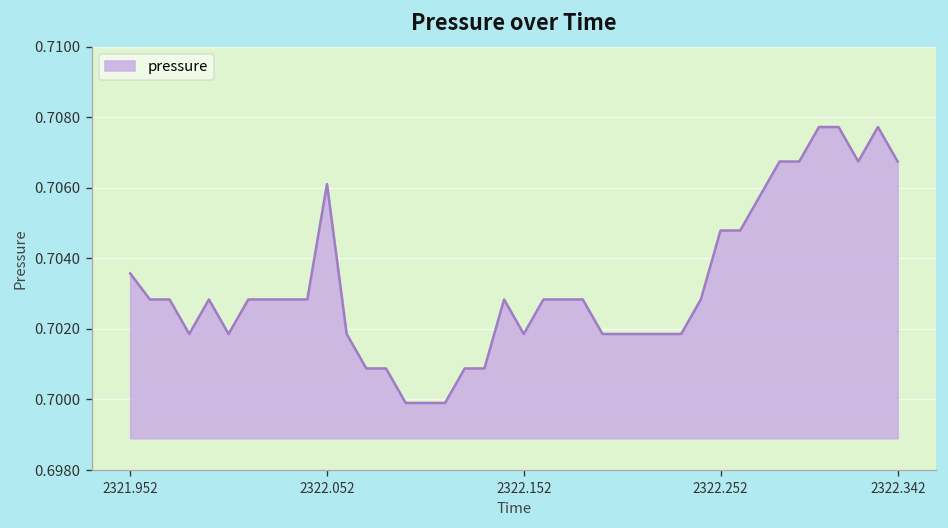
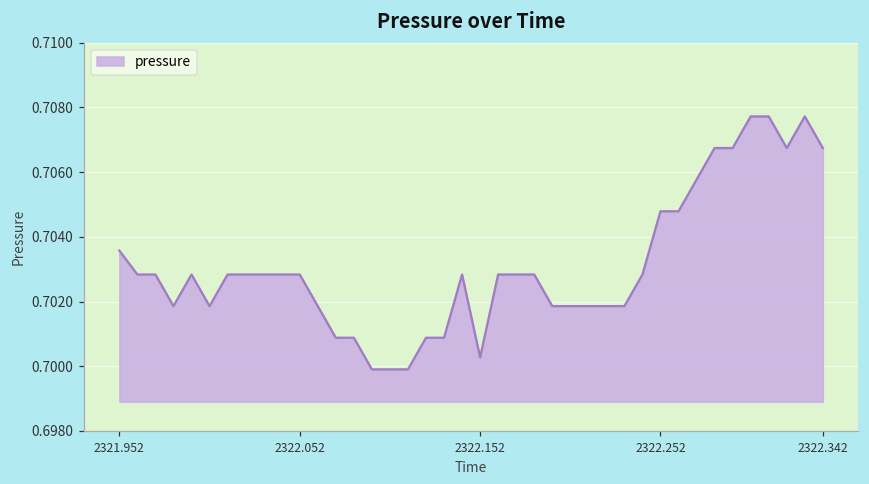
2322.052: 0.7061 -> 0.7028
2322.152: 0.7019 -> 0.7003
